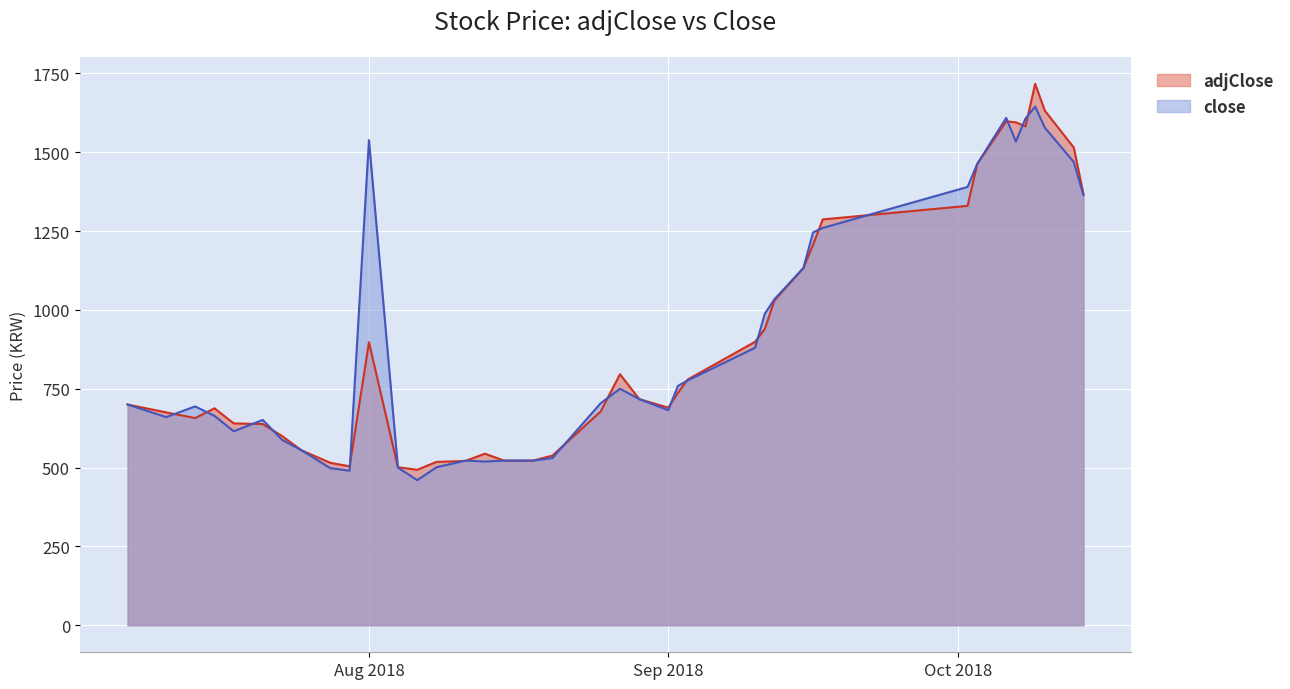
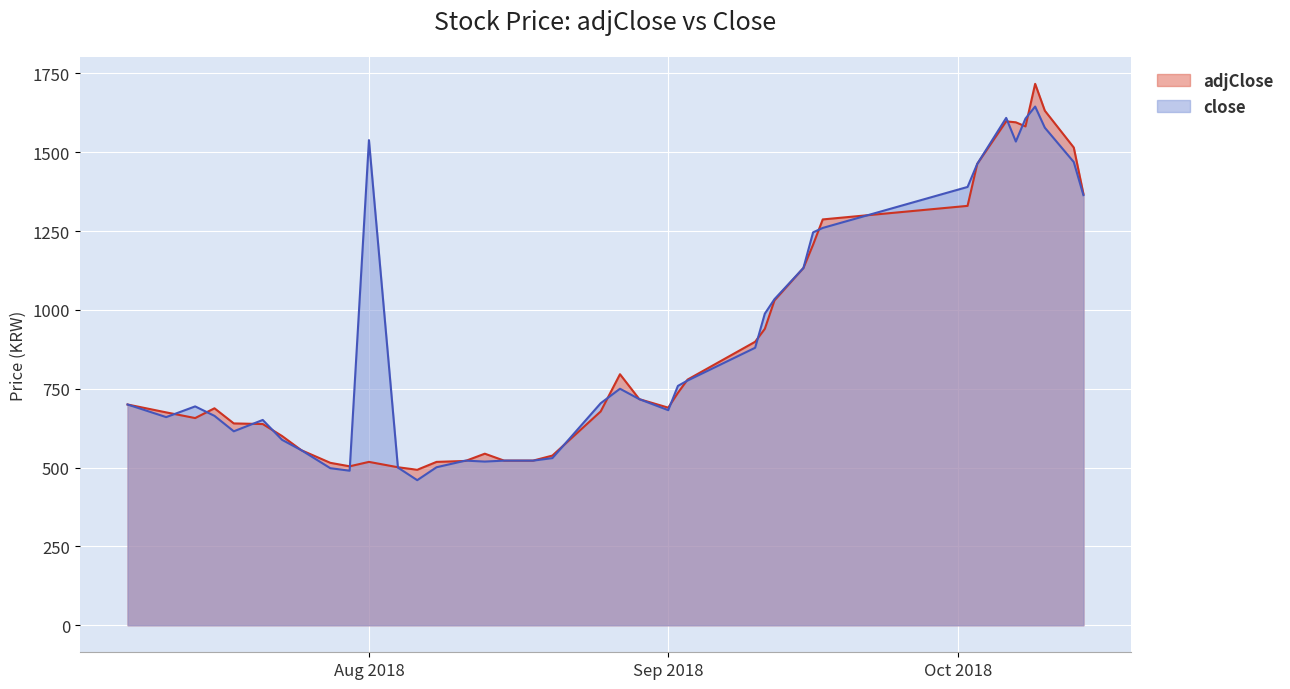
adjClose, Aug 2018: 900 -> 520
